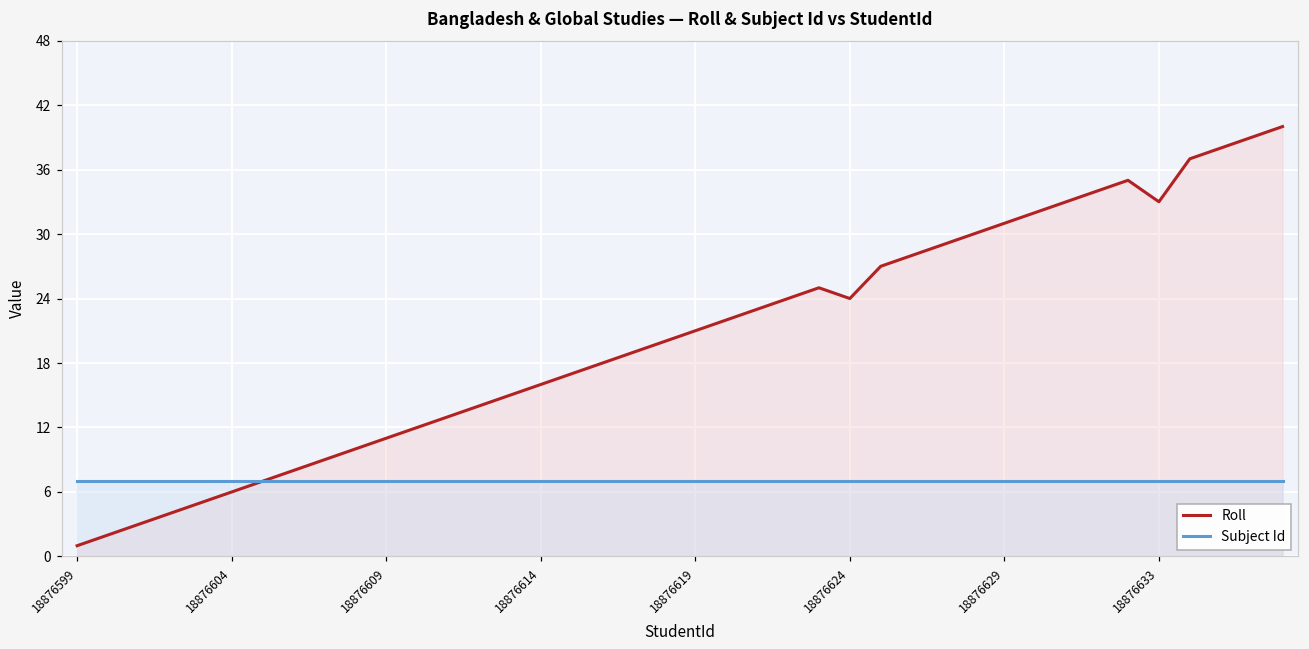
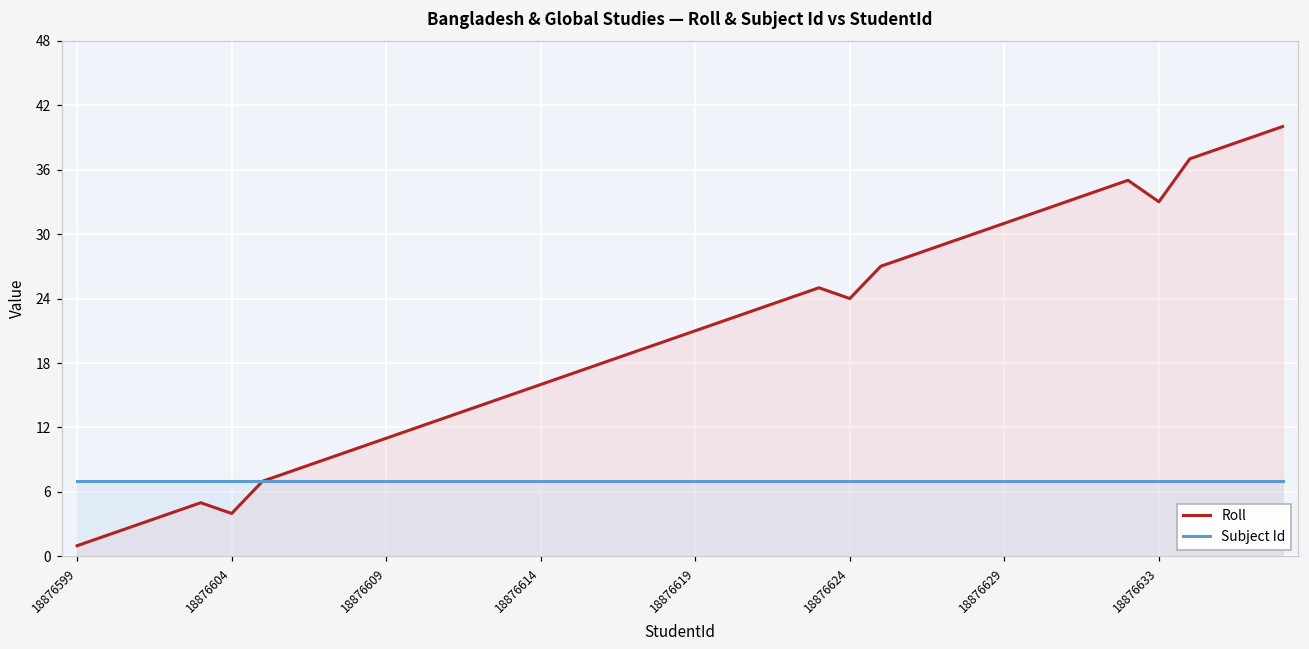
Roll, 18876604: 6 -> 4
